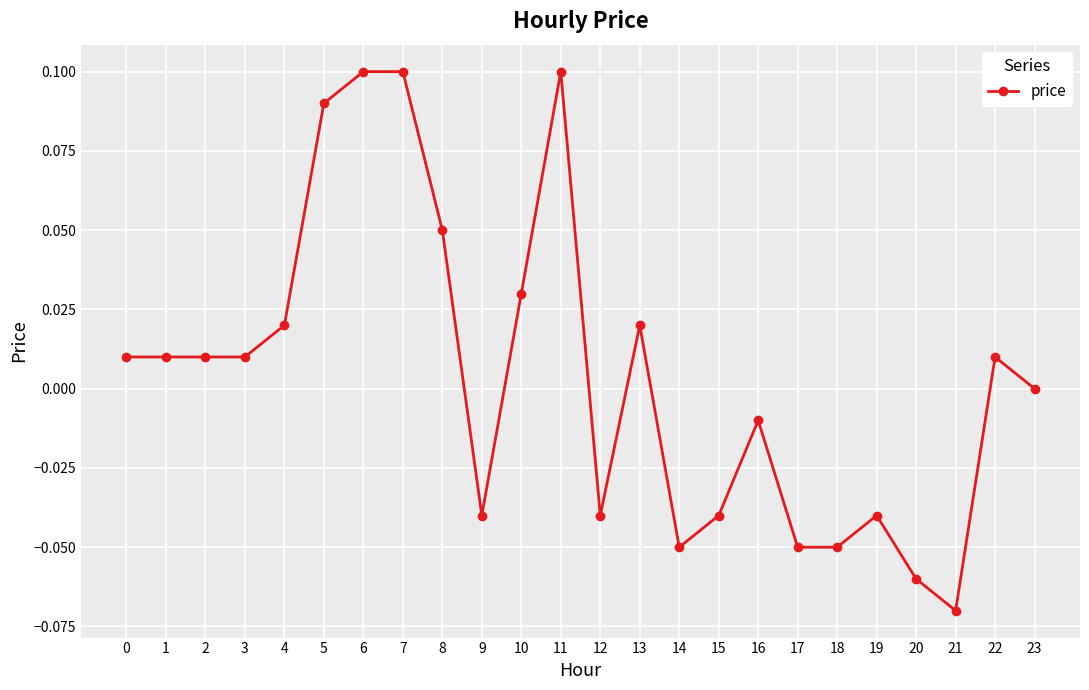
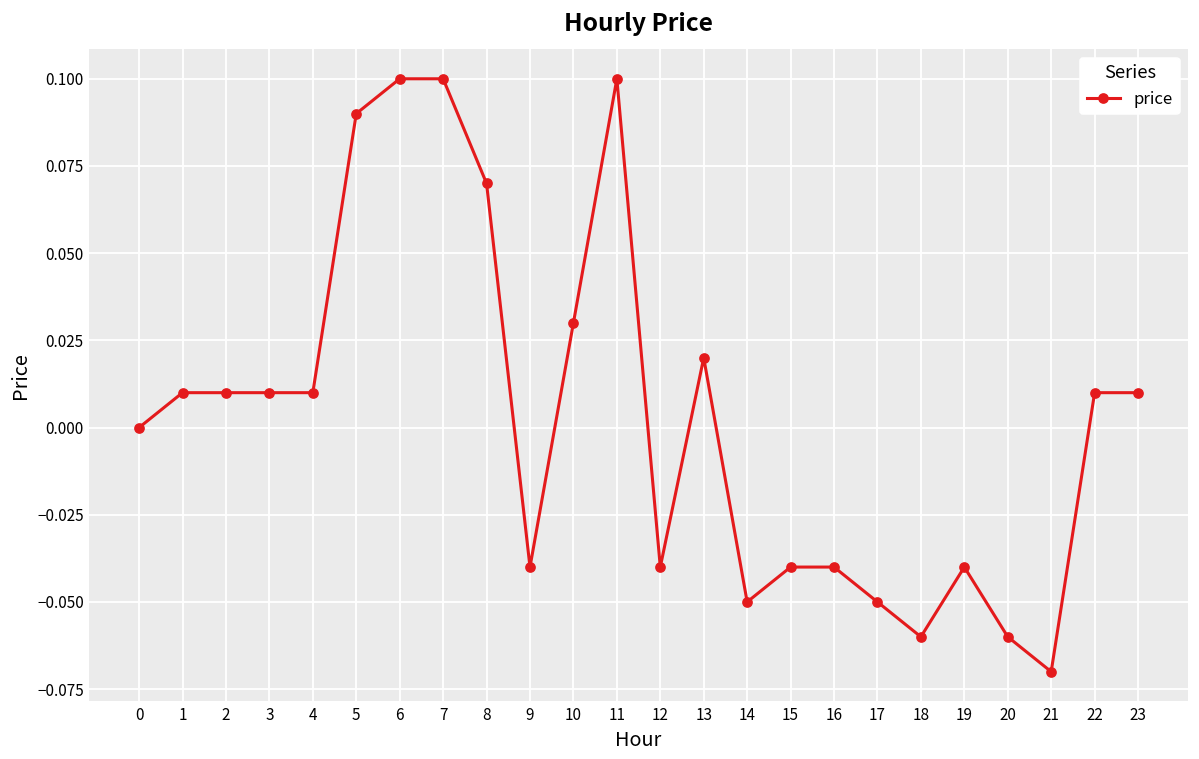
0: 0.01 -> 0.00
4: 0.02 -> 0.01
8: 0.05 -> 0.07
16: -0.01 -> -0.04
18: -0.05 -> -0.06
23: 0.00 -> 0.01
